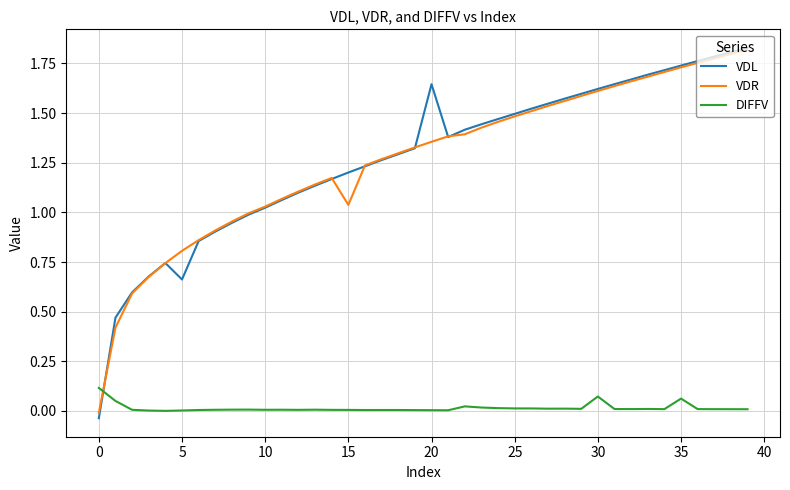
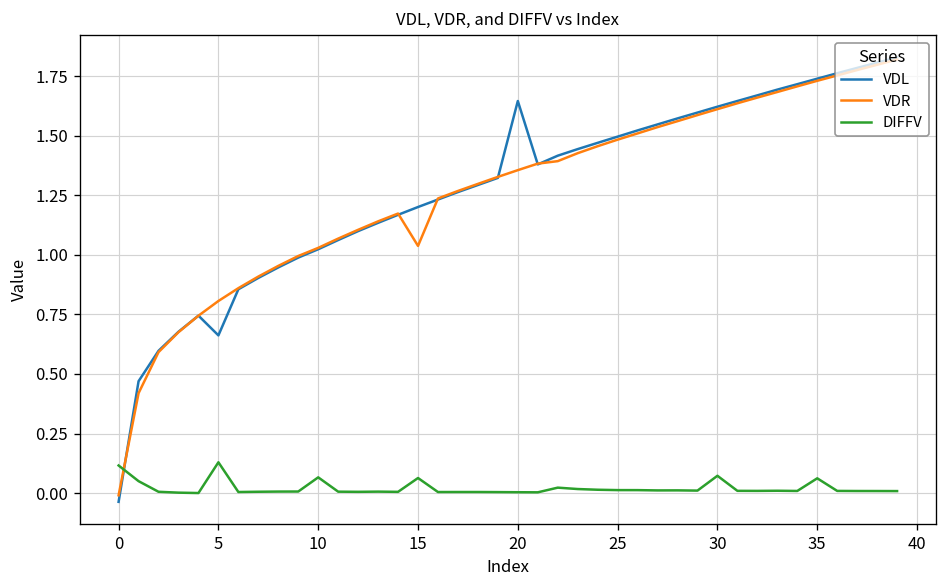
DIFFV, 5: 0.00 -> 0.13
DIFFV, 10: 0.01 -> 0.07
DIFFV, 15: 0.01 -> 0.06
